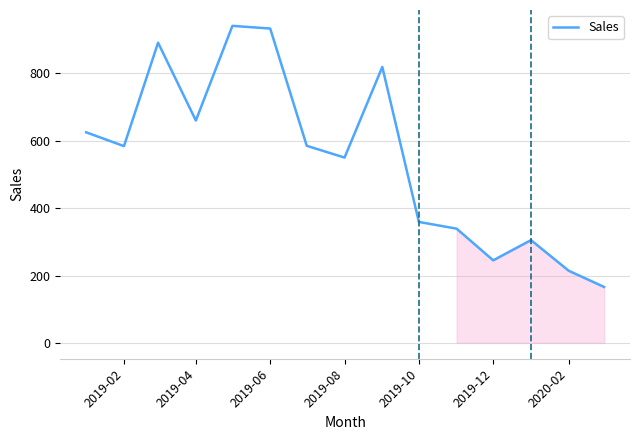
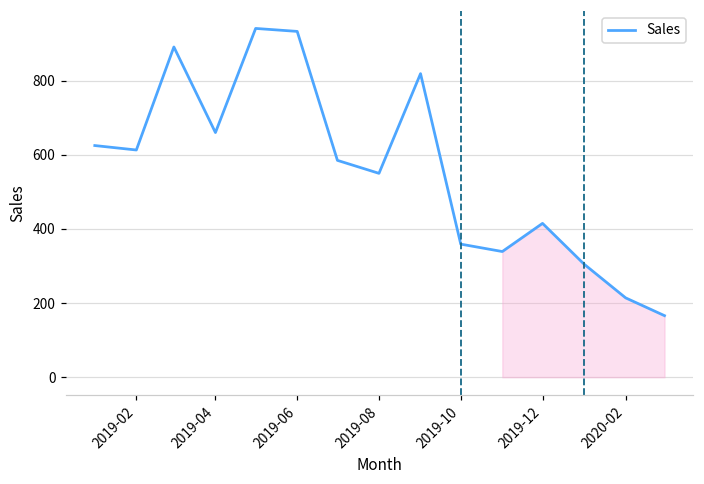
Sales, 2019-02: 580 -> 610
Sales, 2019-12: 250 -> 420
